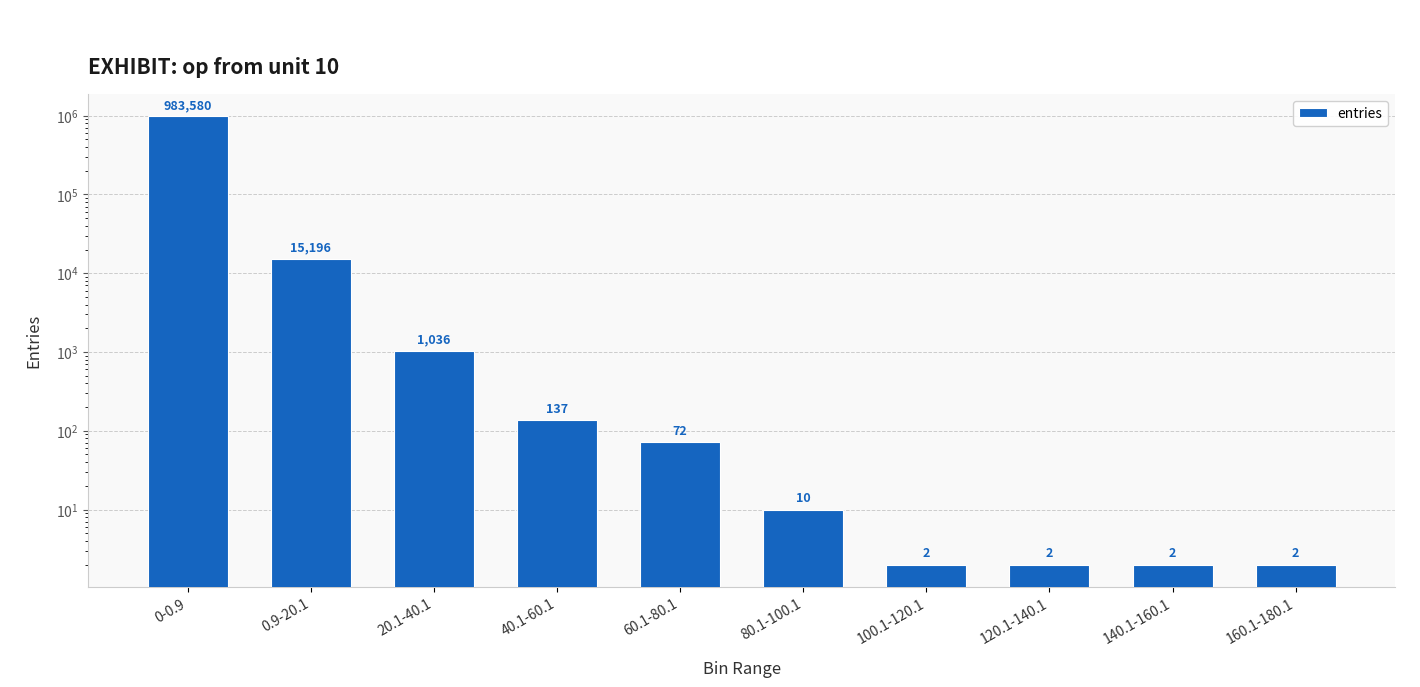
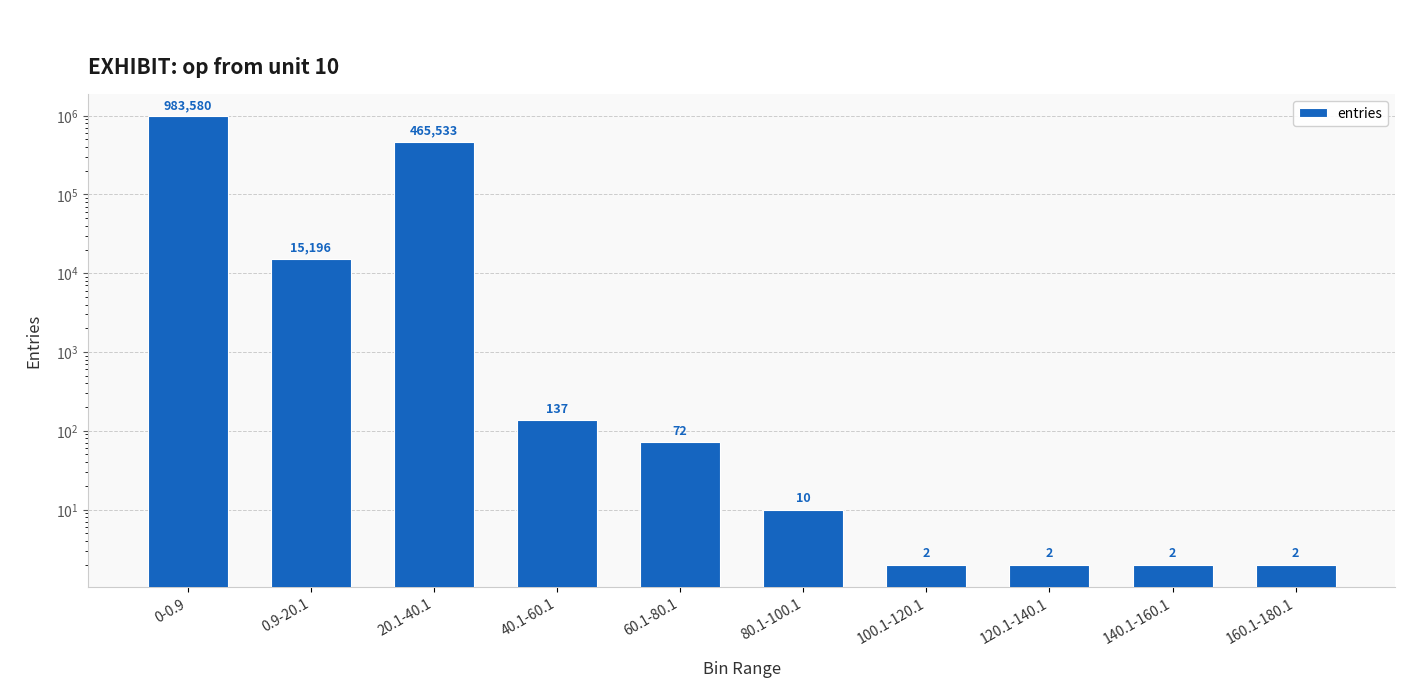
20.1-40.1: 1,036 -> 465,533
